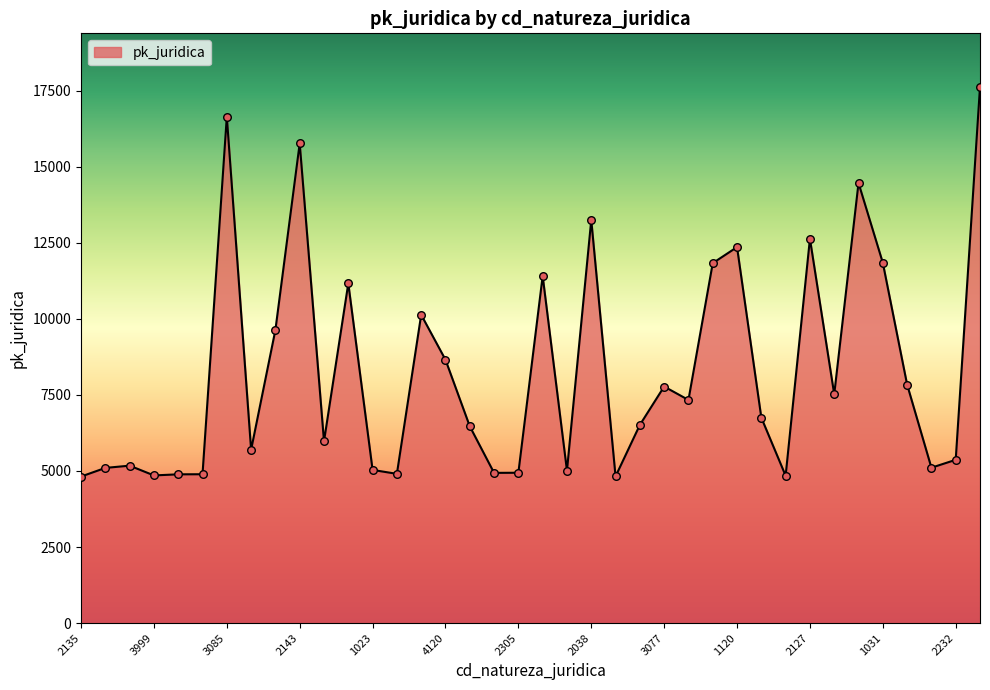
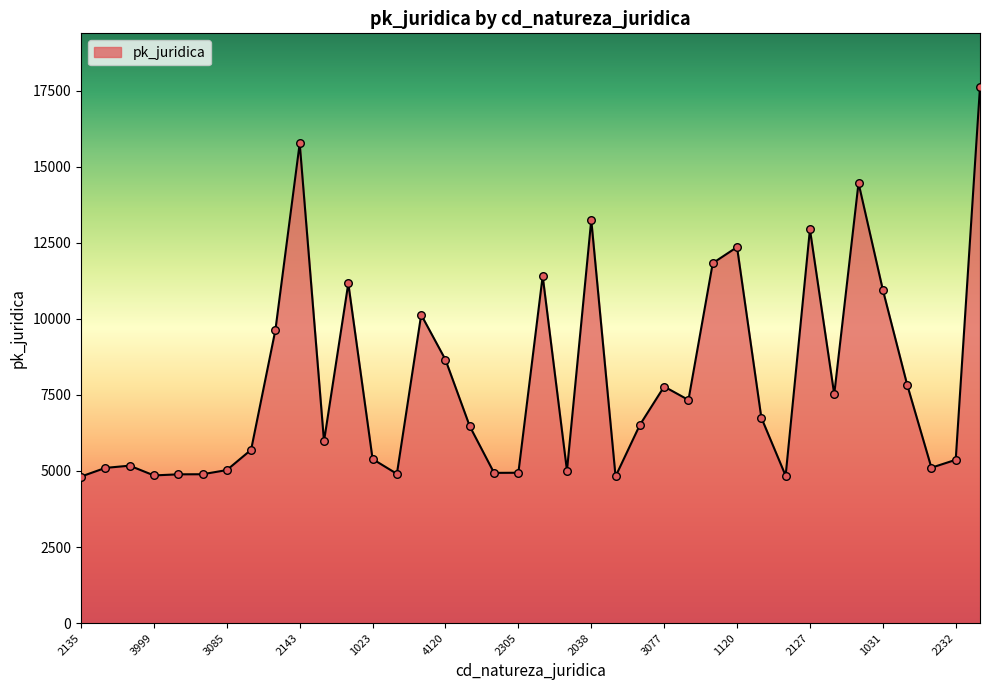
3085: 16600 -> 5000
1023: 5000 -> 5400
2127: 12600 -> 12900
1031: 11800 -> 11000
